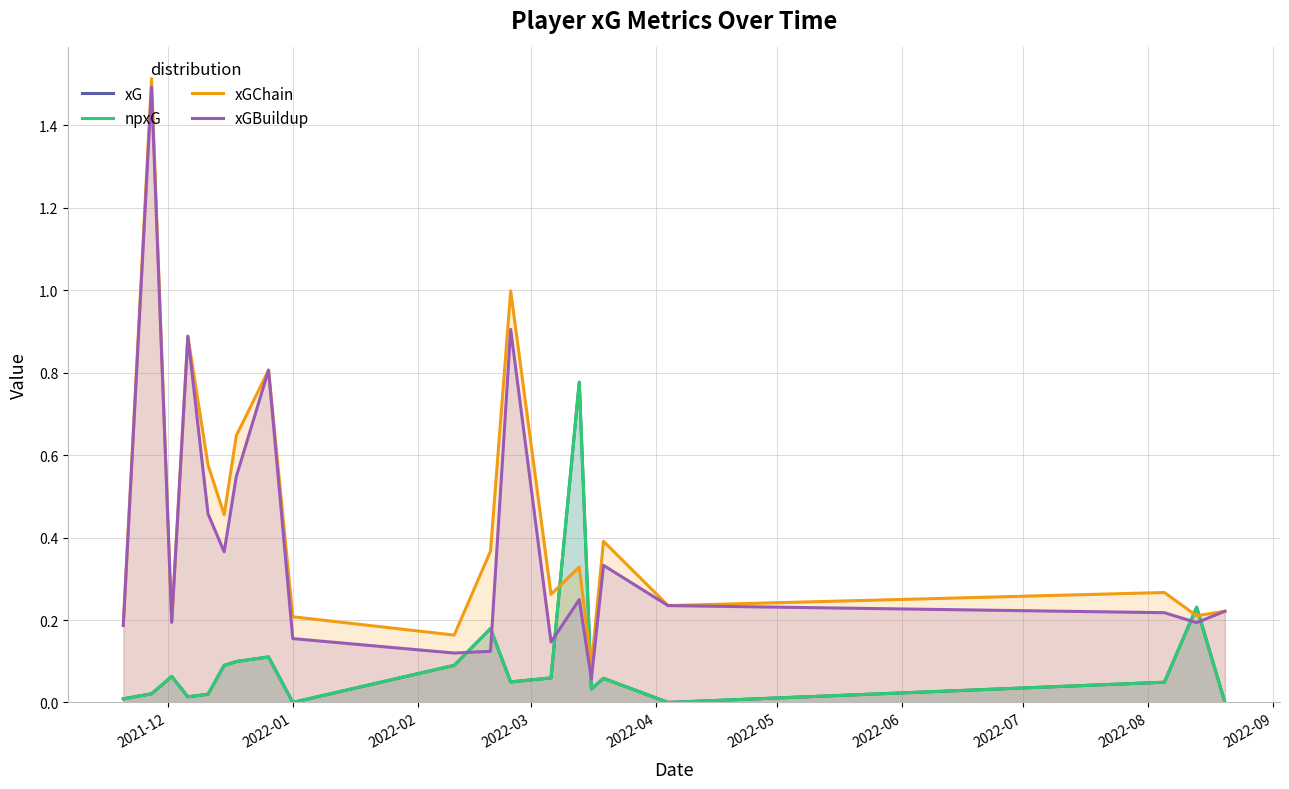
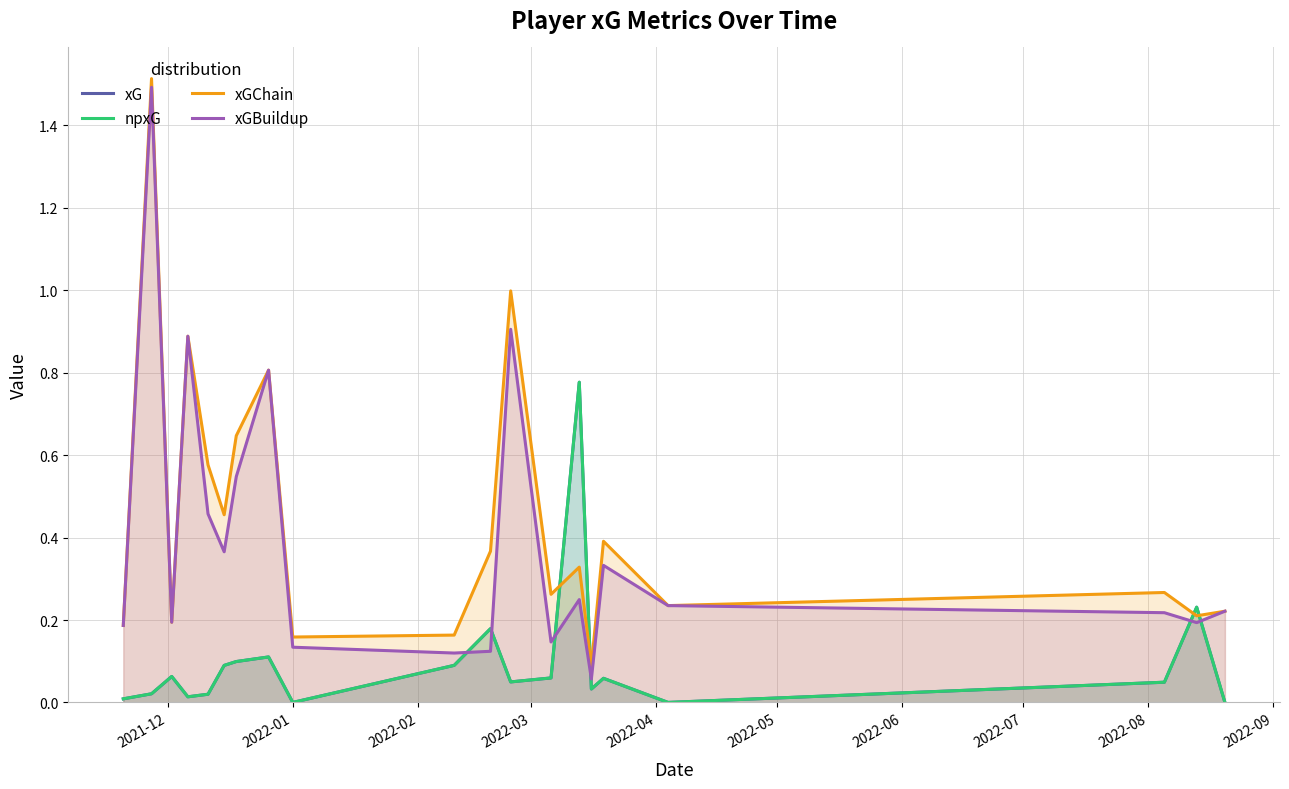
xGChain, 2022-01: 0.21 -> 0.16
xGBuildup, 2022-01: 0.15 -> 0.13
